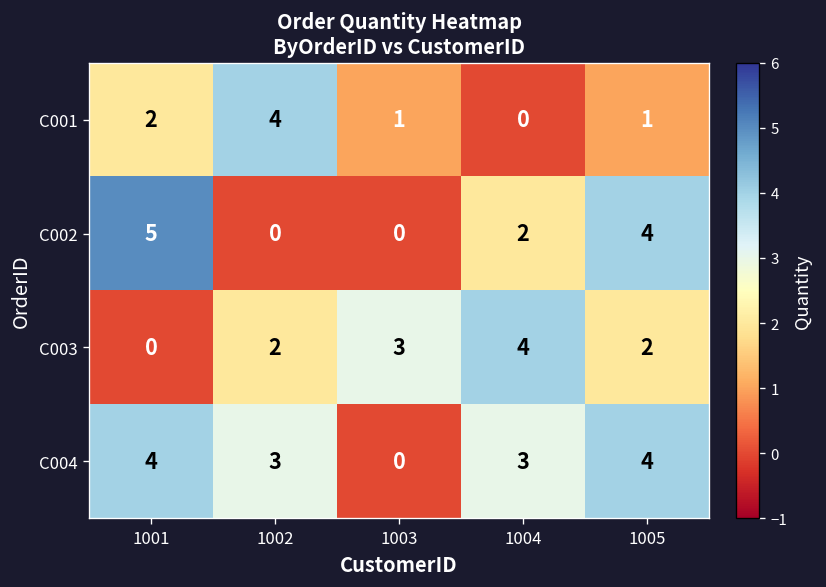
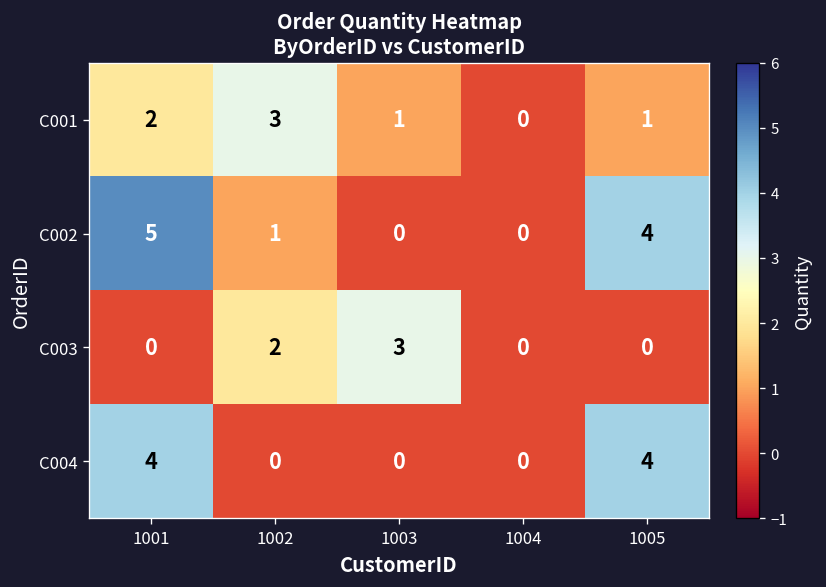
C001, 1002: 4 -> 3
C002, 1002: 0 -> 1
C002, 1004: 2 -> 0
C003, 1004: 4 -> 0
C003, 1005: 2 -> 0
C004, 1002: 3 -> 0
C004, 1004: 3 -> 0
